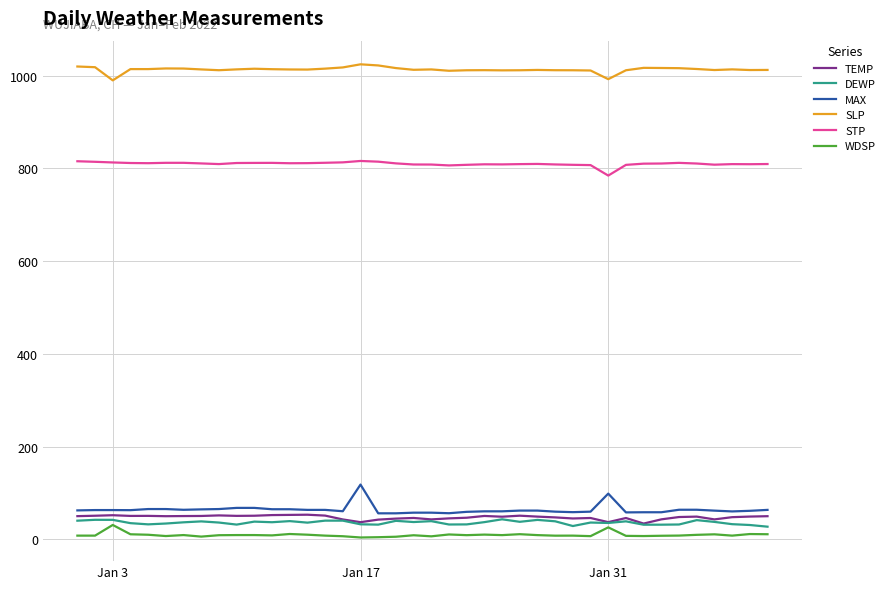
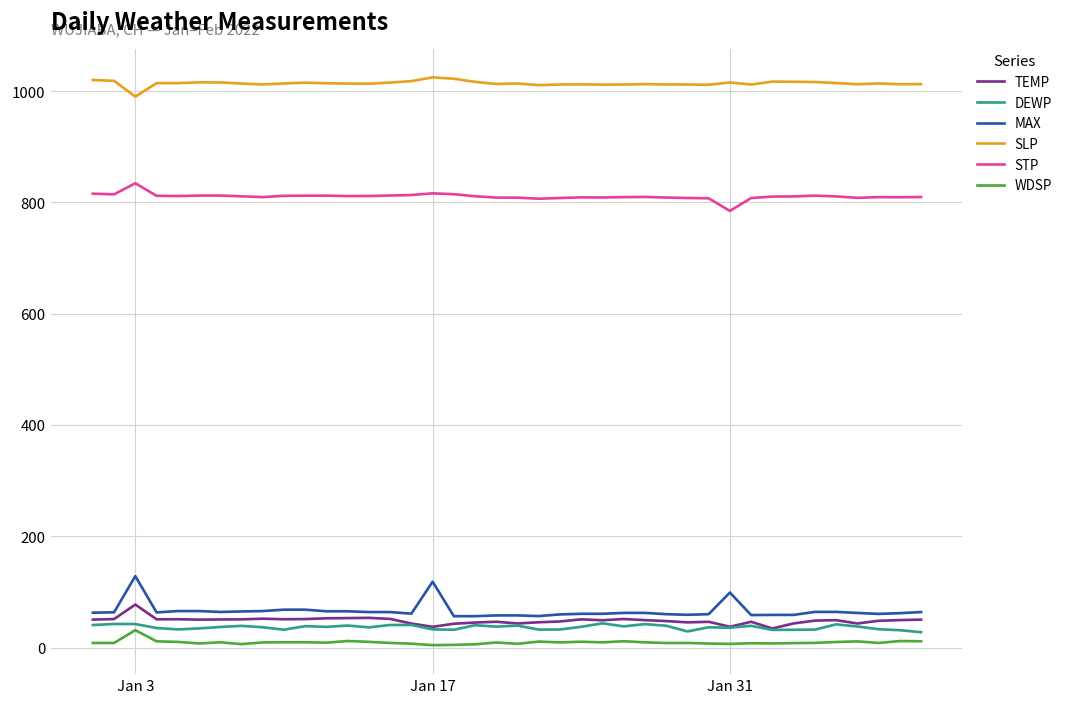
TEMP, Jan 3: 50 -> 80
MAX, Jan 3: 60 -> 130
STP, Jan 3: 810 -> 830
SLP, Jan 31: 990 -> 1020
WDSP, Jan 31: 30 -> 10
